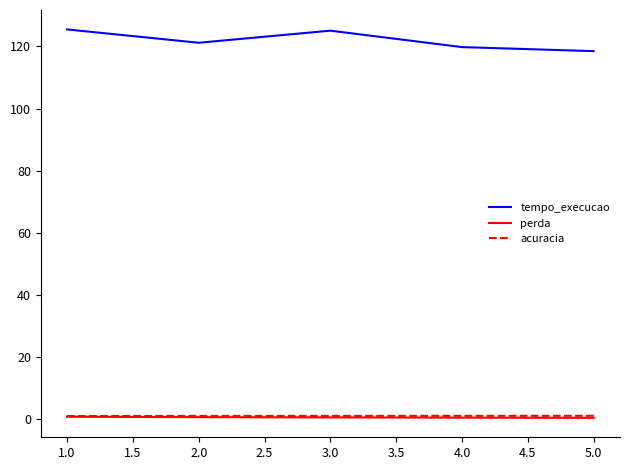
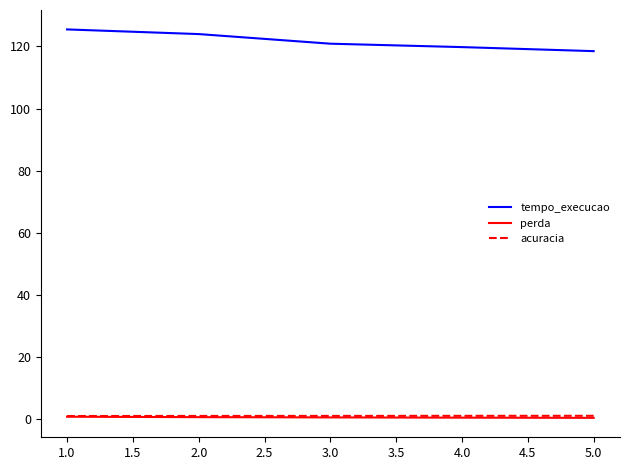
tempo_execucao, 2.0: 121 -> 124
tempo_execucao, 3.0: 125 -> 121
